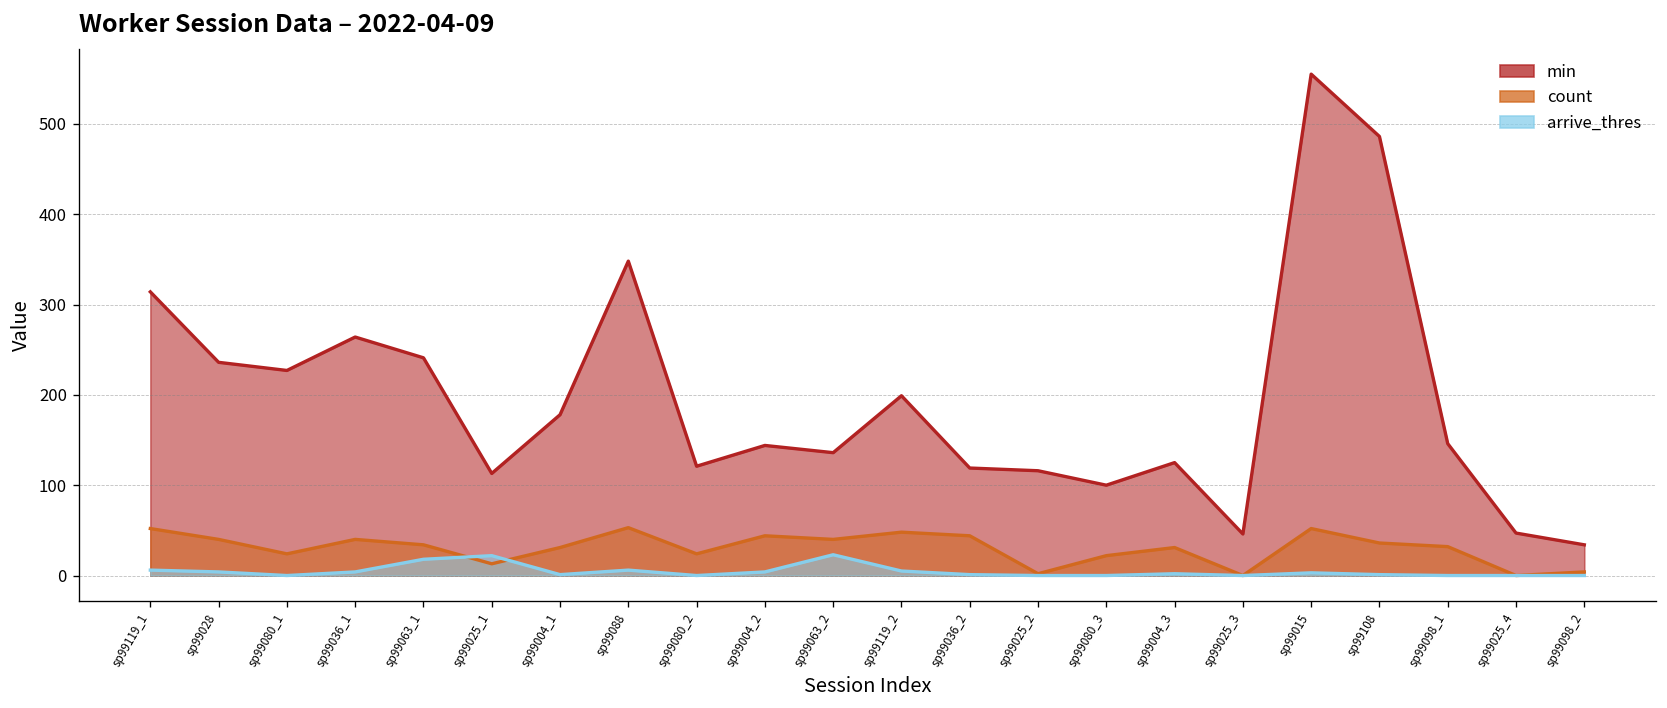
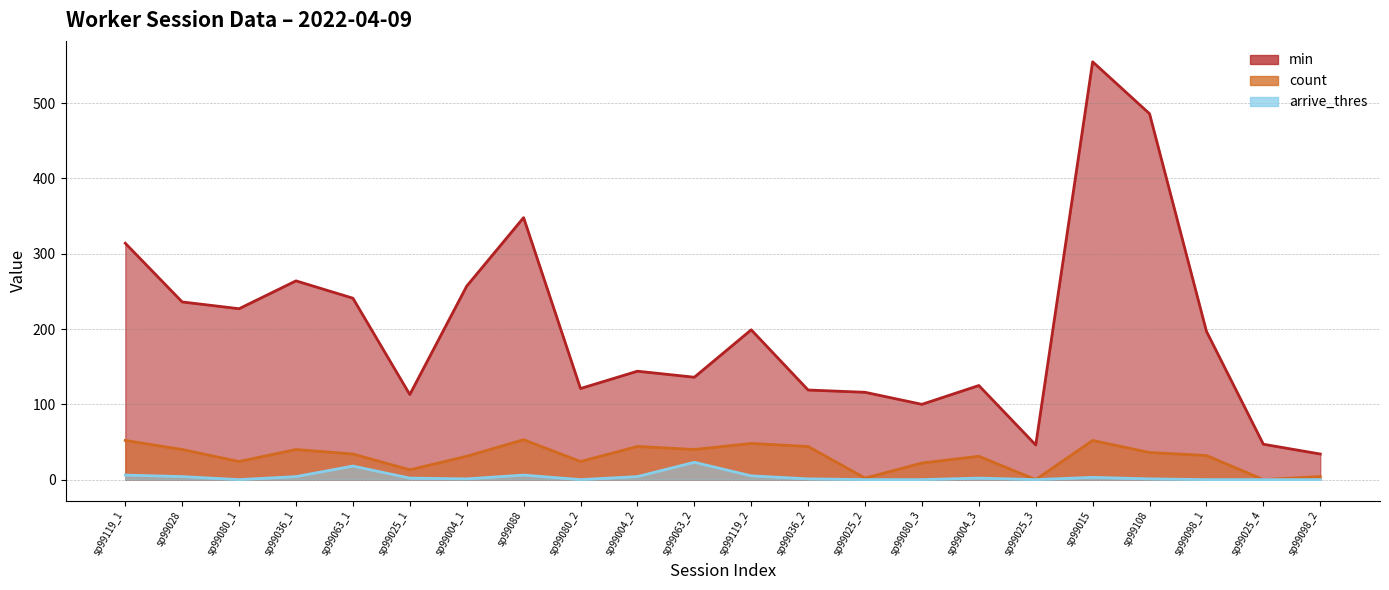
arrive_thres, sp99025_1: 20 -> 0
min, sp99004_1: 180 -> 260
min, sp99098_1: 150 -> 200
